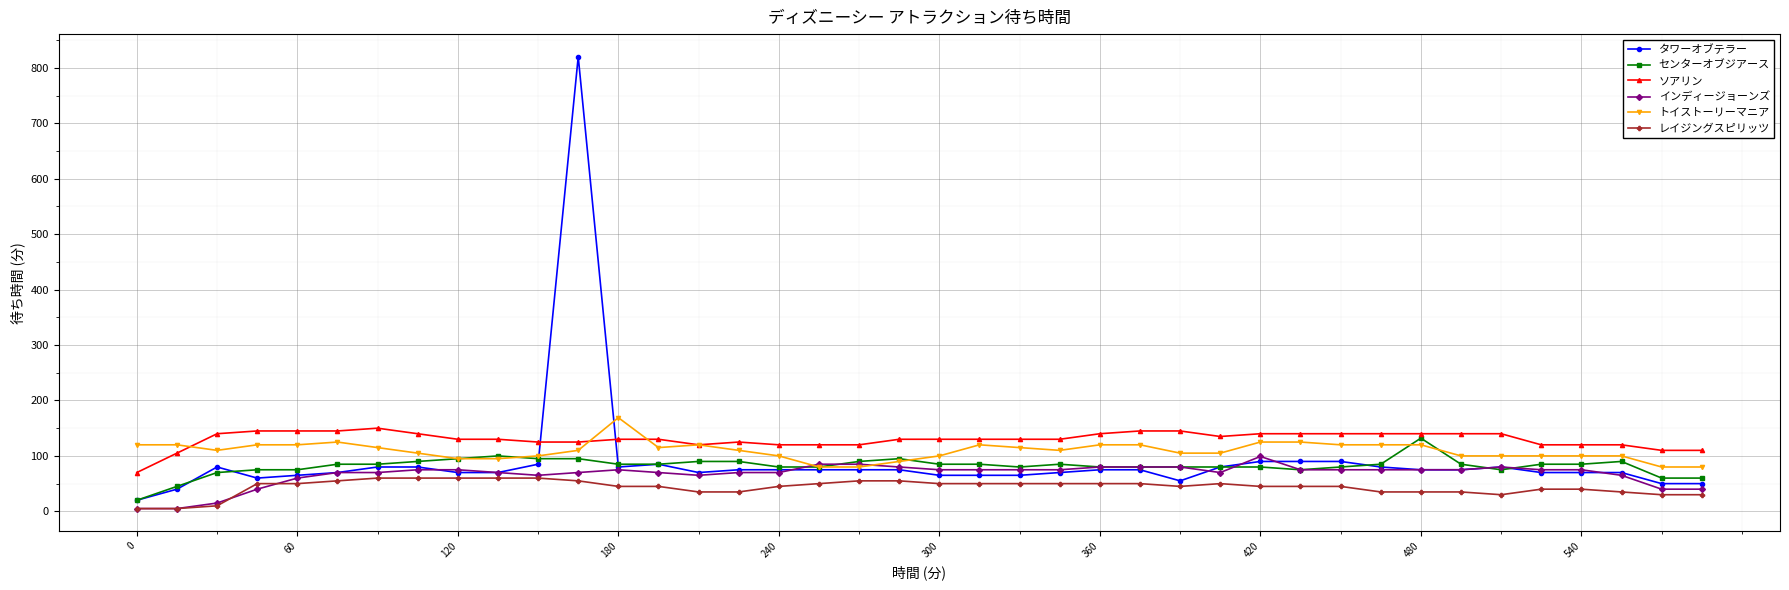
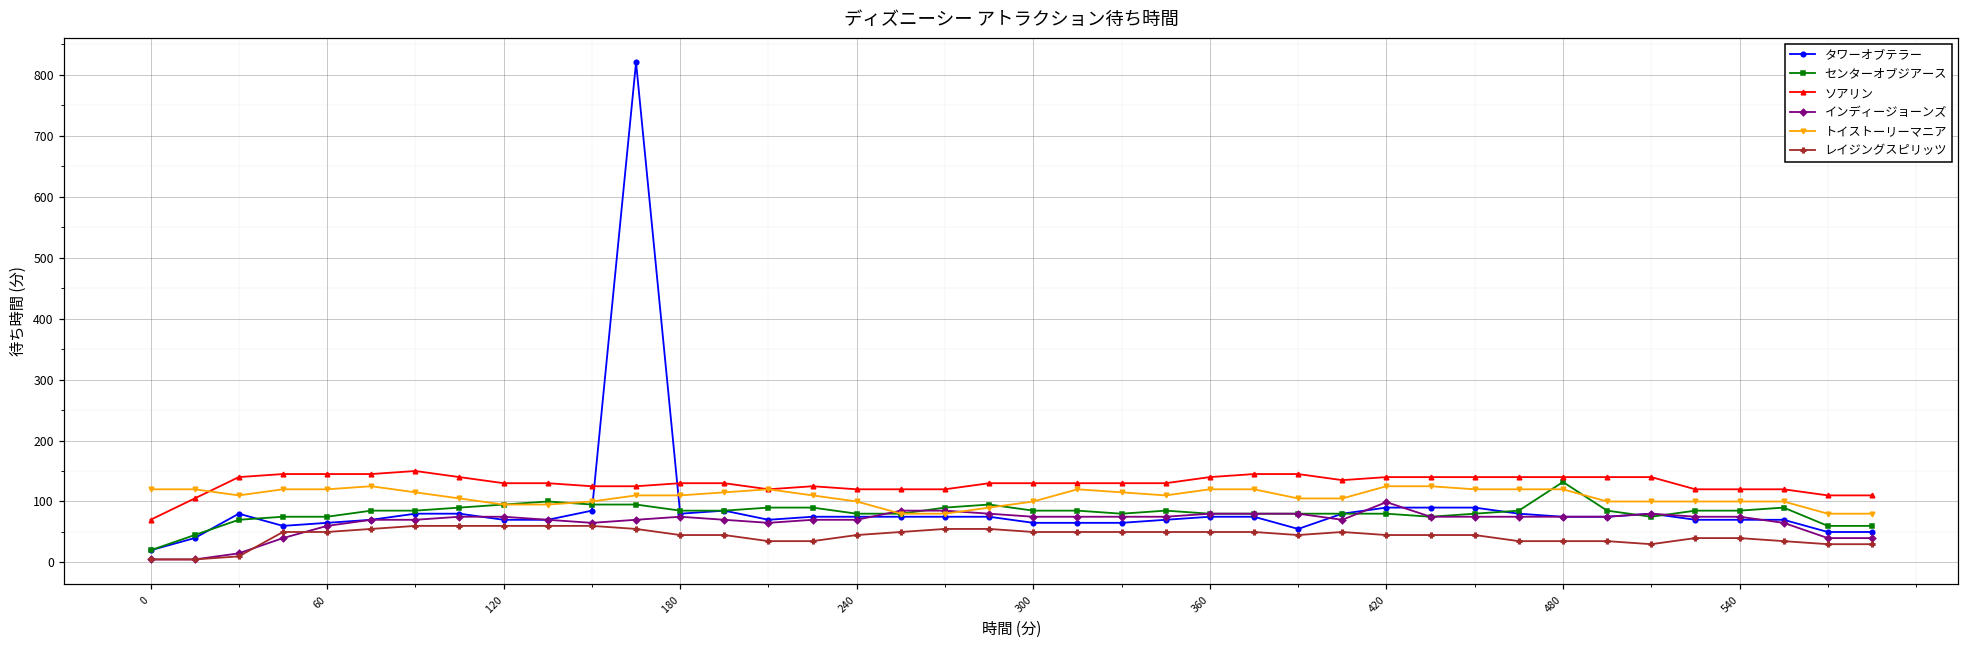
トイストーリーマニア, 180: 170 -> 110
